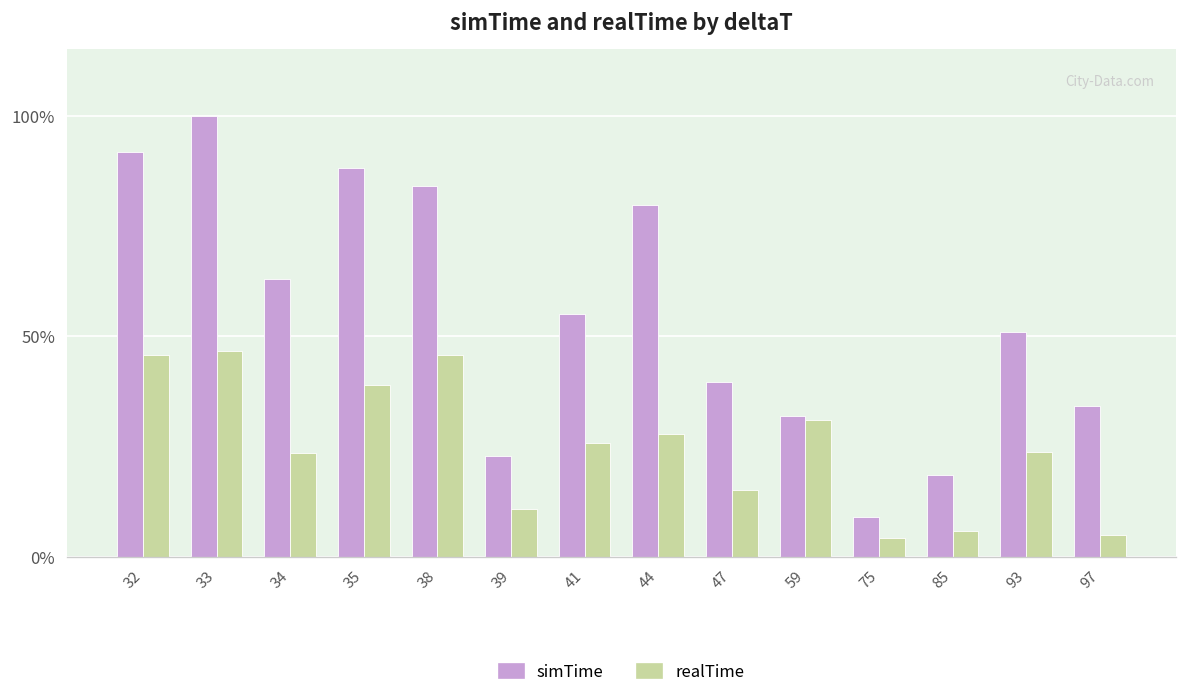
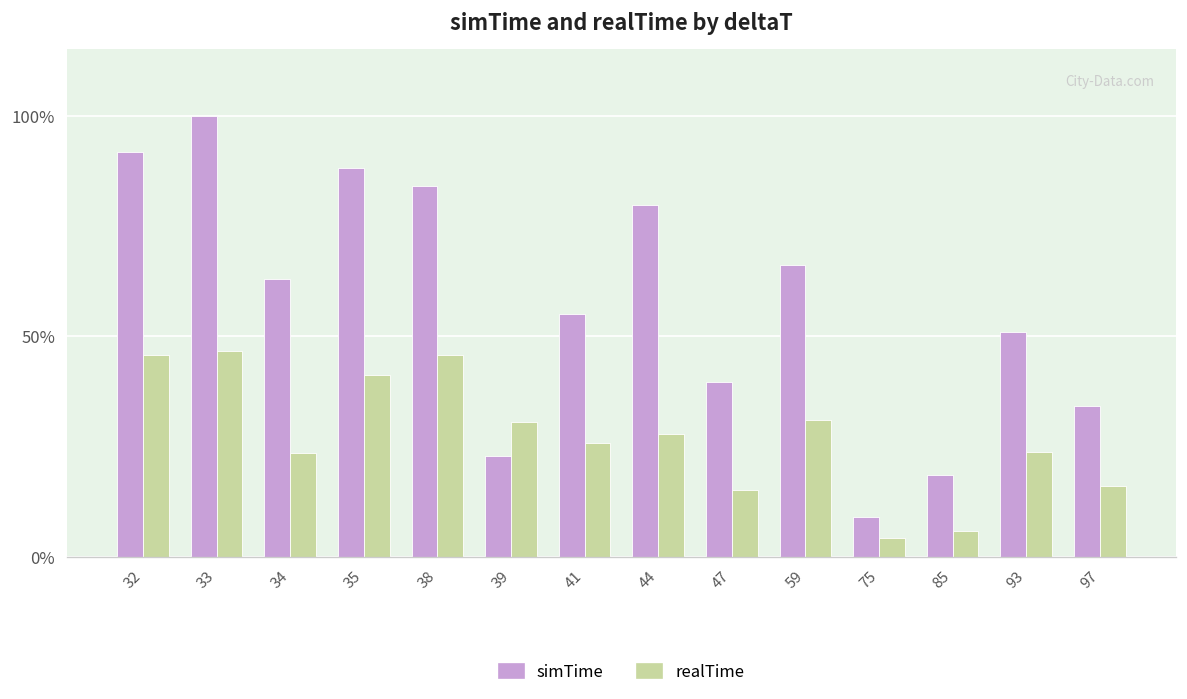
realTime, 35: 39% -> 41%
realTime, 39: 11% -> 31%
simTime, 59: 32% -> 66%
realTime, 97: 5% -> 16%
